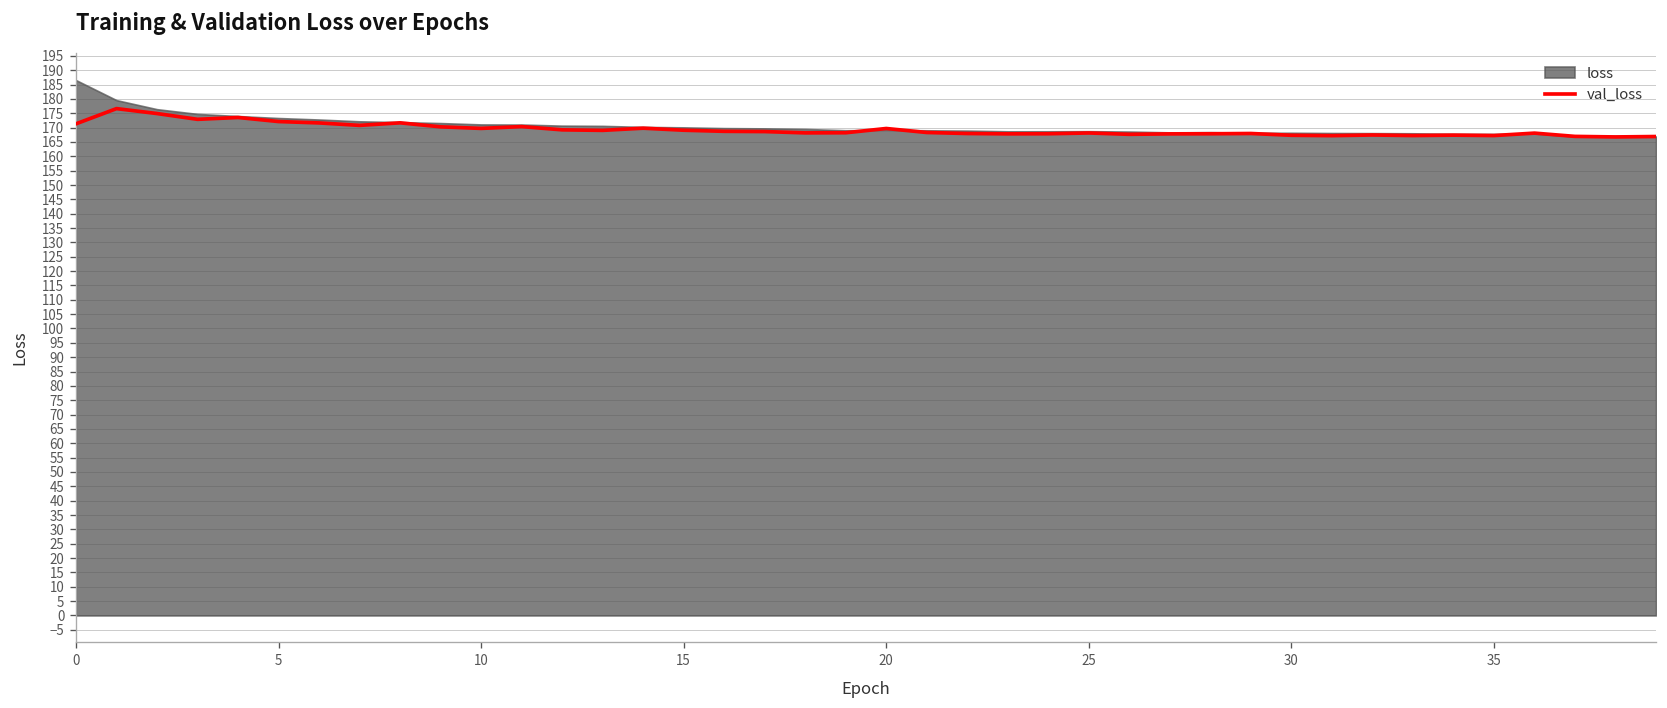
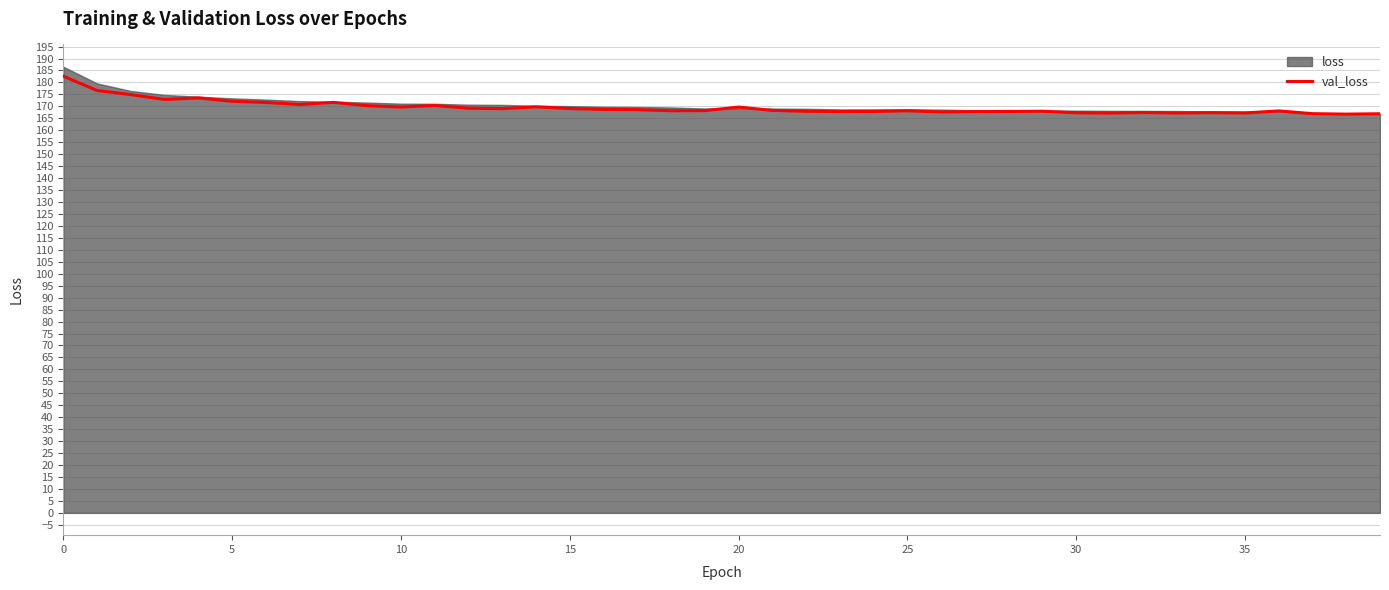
val_loss, 0: 171 -> 183
